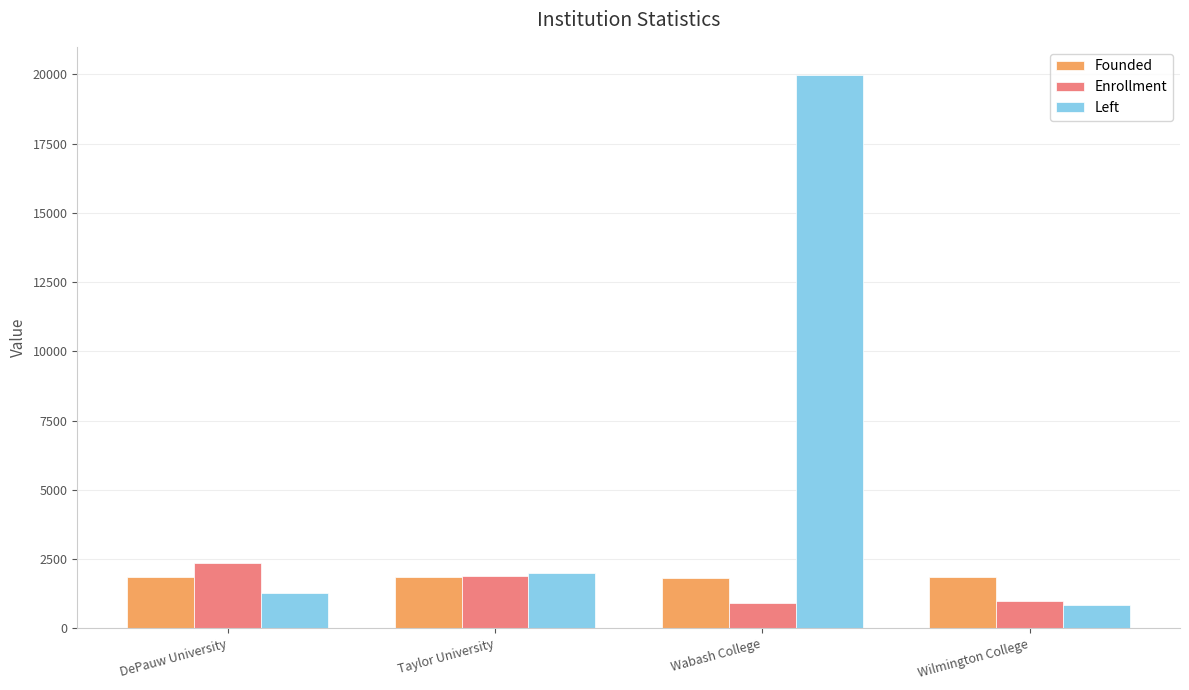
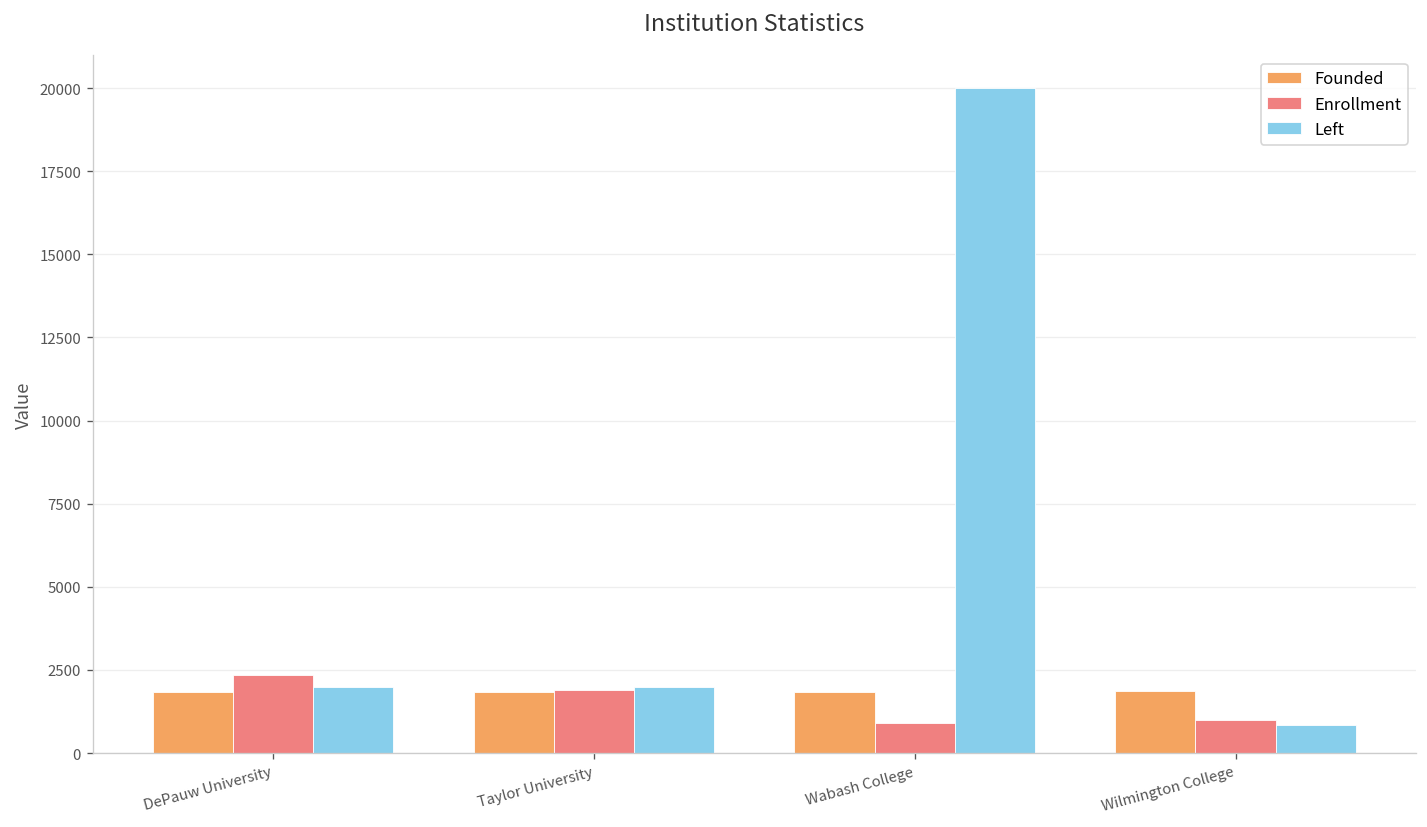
Left, DePauw University: 1300 -> 2000
